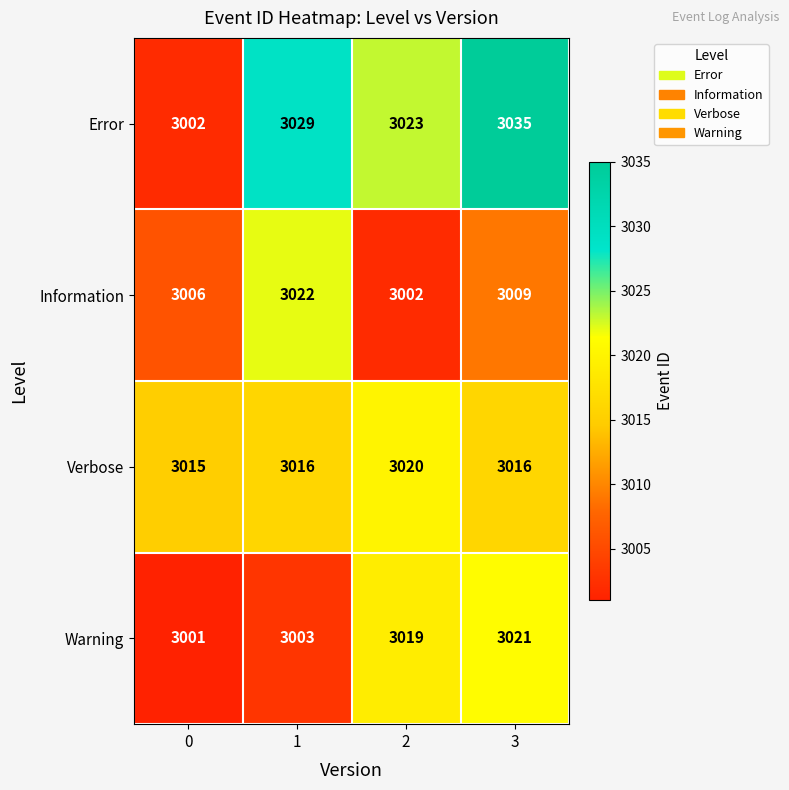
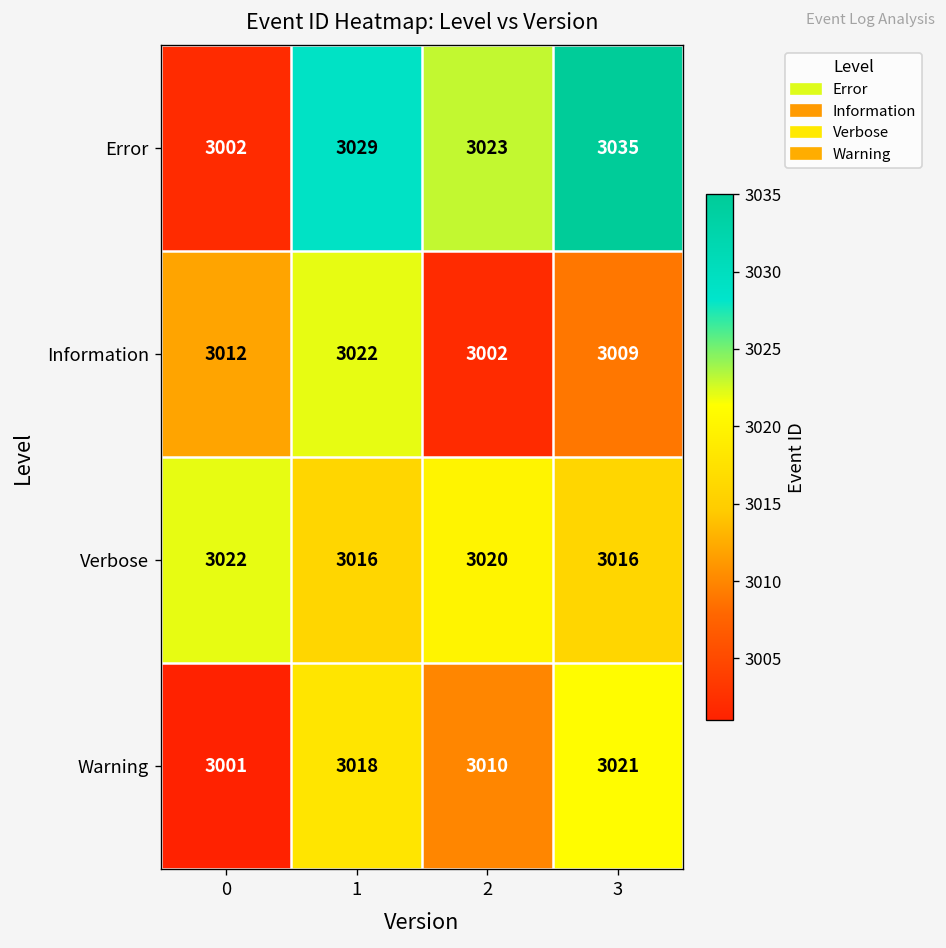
Information, 0: 3006 -> 3012
Verbose, 0: 3015 -> 3022
Warning, 1: 3003 -> 3018
Warning, 2: 3019 -> 3010
